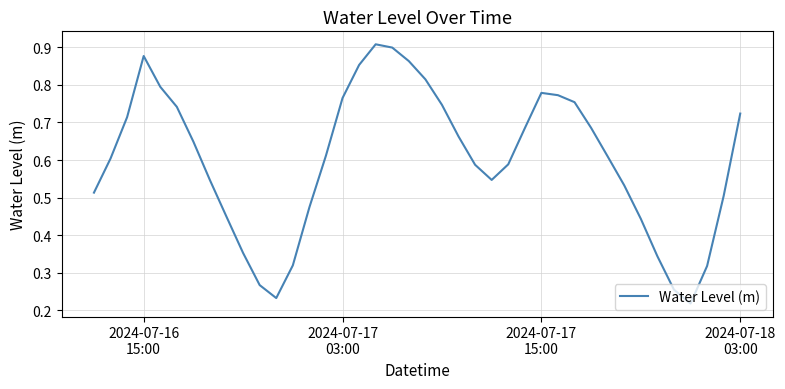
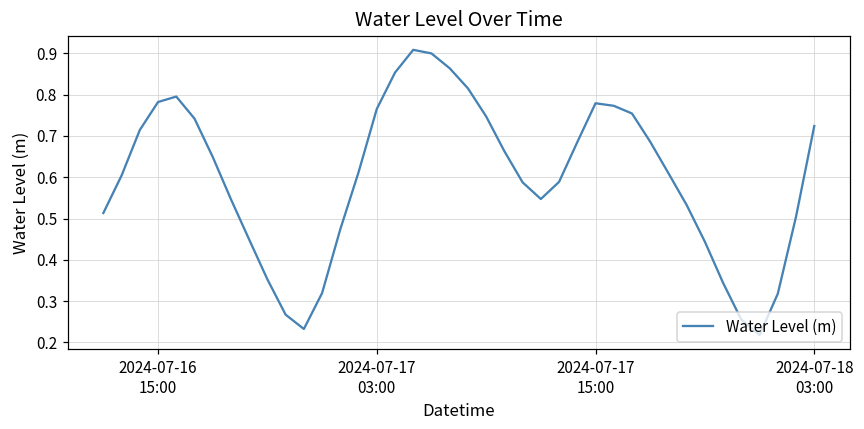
2024-07-16 15:00: 0.88 -> 0.78
